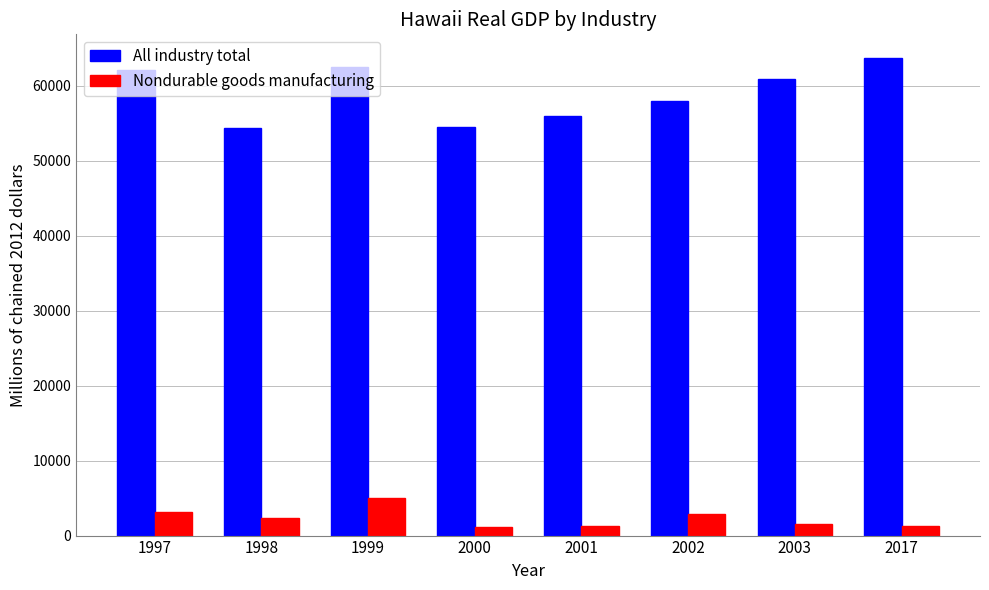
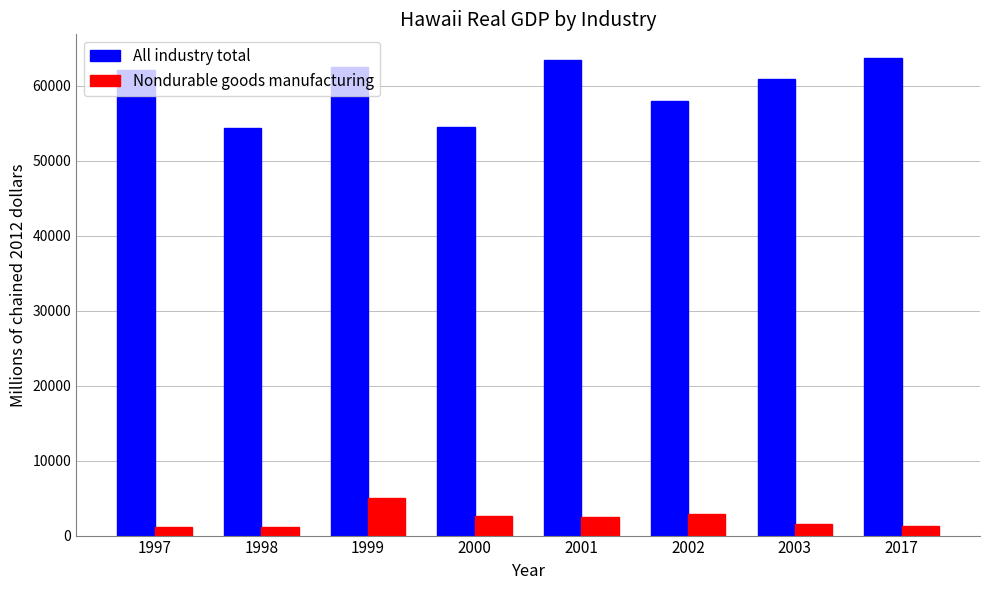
Nondurable goods manufacturing, 1997: 3000 -> 1000
Nondurable goods manufacturing, 1998: 2000 -> 1000
Nondurable goods manufacturing, 2000: 1000 -> 3000
All industry total, 2001: 56000 -> 63000
Nondurable goods manufacturing, 2001: 1000 -> 2000
